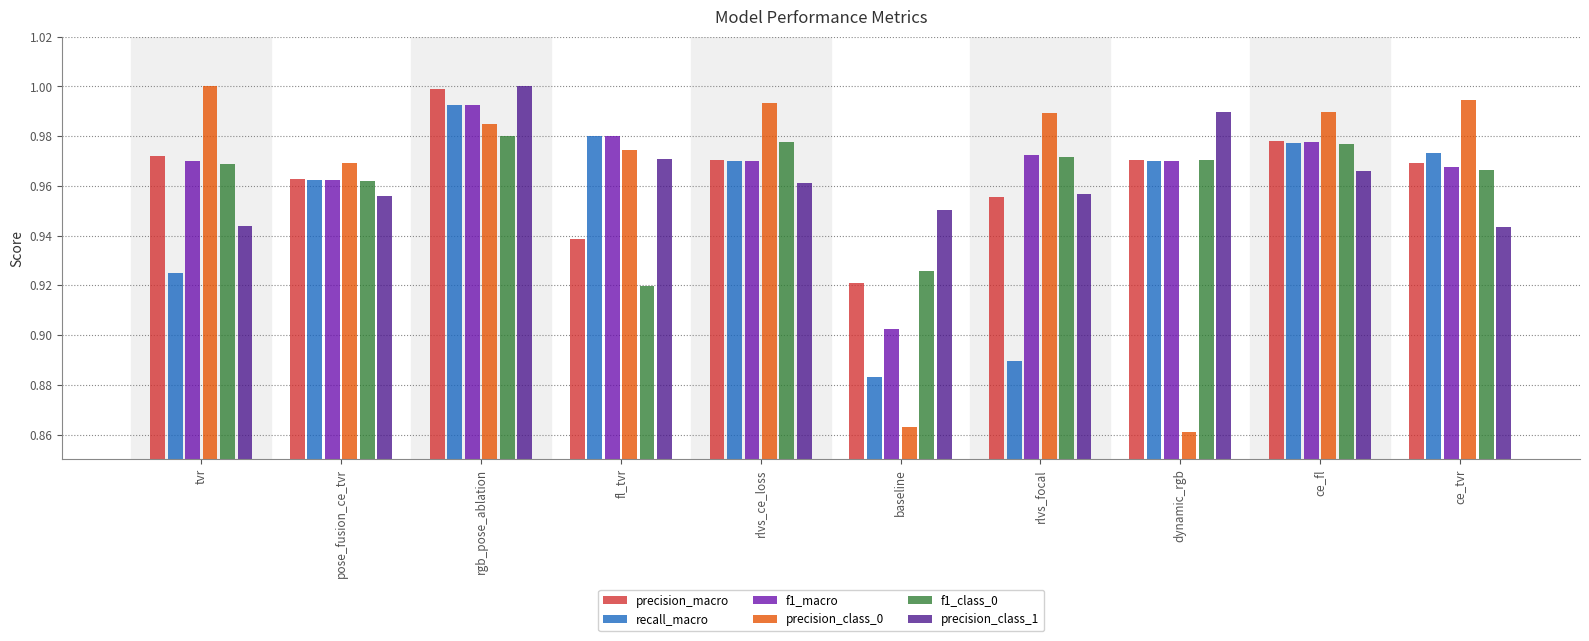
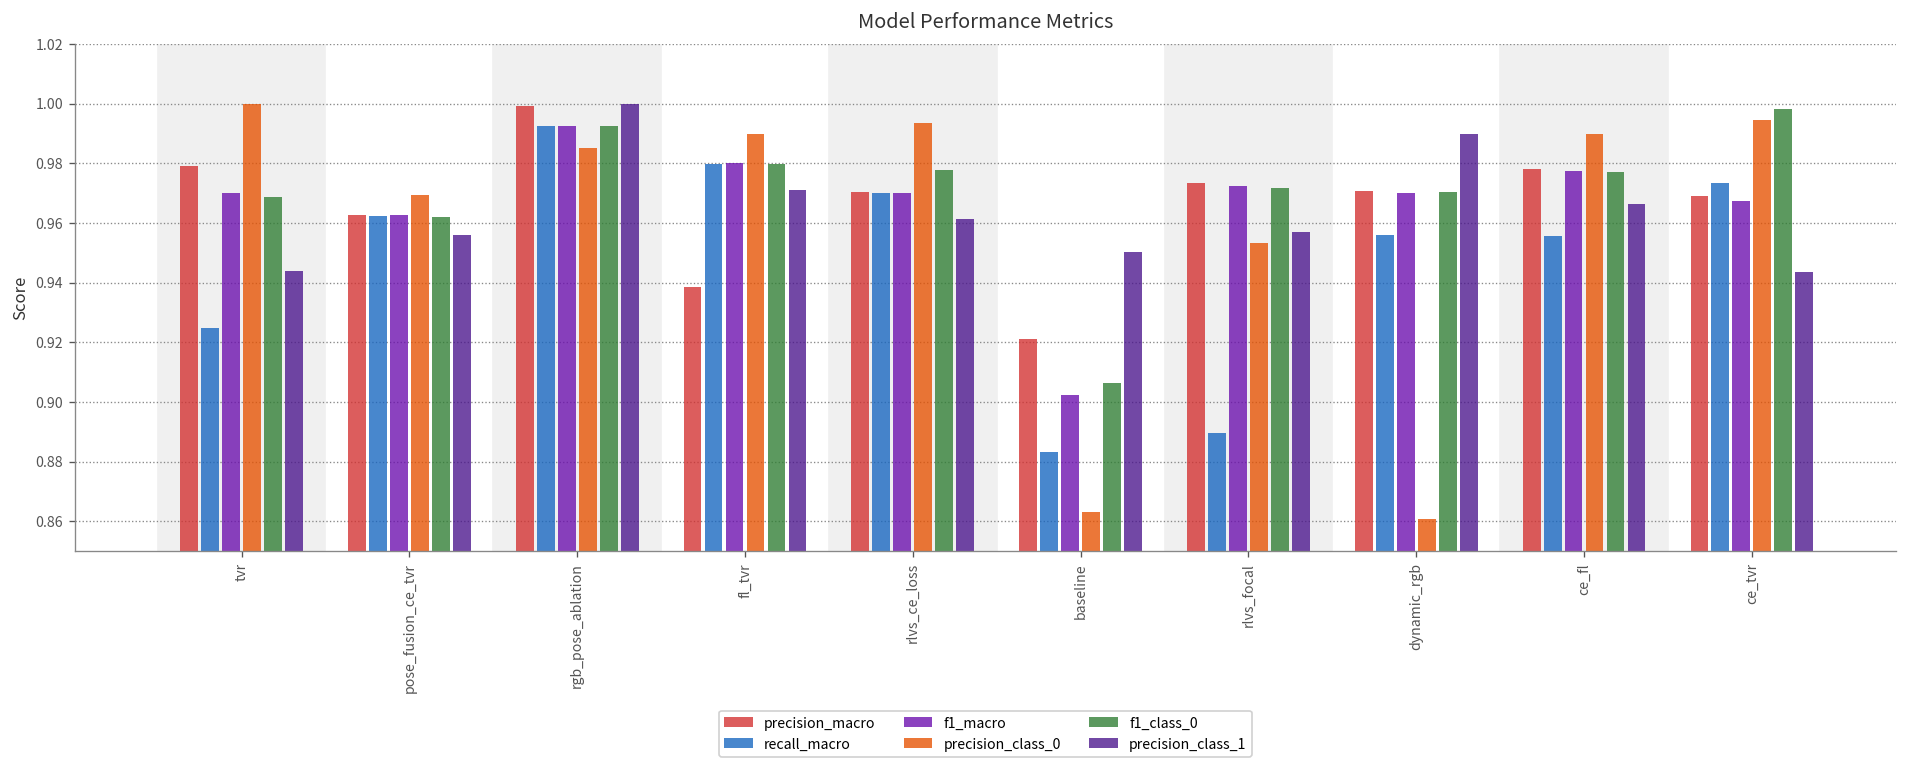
precision_macro, tvr: 0.972 -> 0.979
f1_class_0, rgb_pose_ablation: 0.980 -> 0.992
precision_class_0, fl_tvr: 0.974 -> 0.990
f1_class_0, fl_tvr: 0.920 -> 0.980
f1_class_0, baseline: 0.926 -> 0.906
precision_macro, rlvs_focal: 0.956 -> 0.973
precision_class_0, rlvs_focal: 0.990 -> 0.953
recall_macro, dynamic_rgb: 0.970 -> 0.956
recall_macro, ce_fl: 0.977 -> 0.956
f1_class_0, ce_tvr: 0.966 -> 0.998
